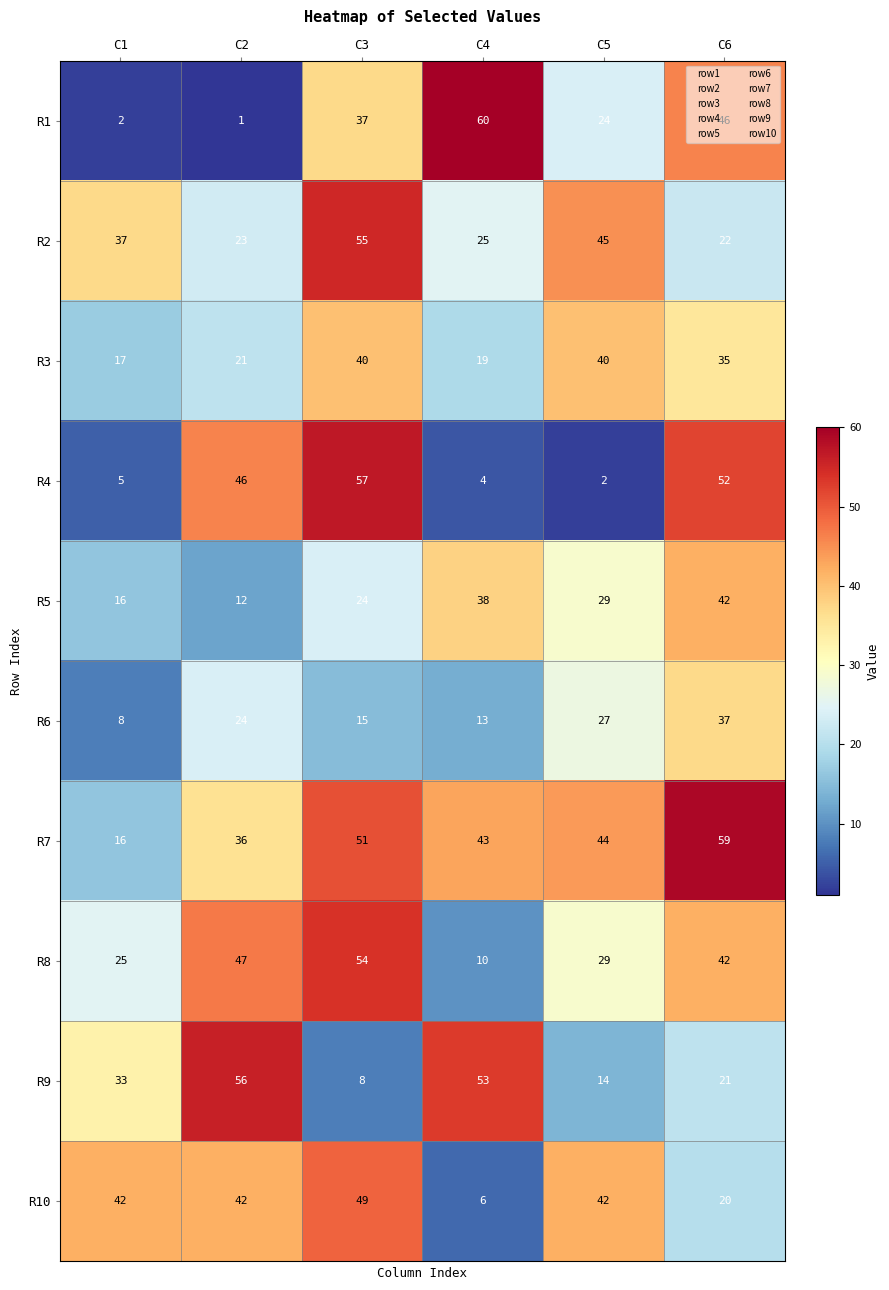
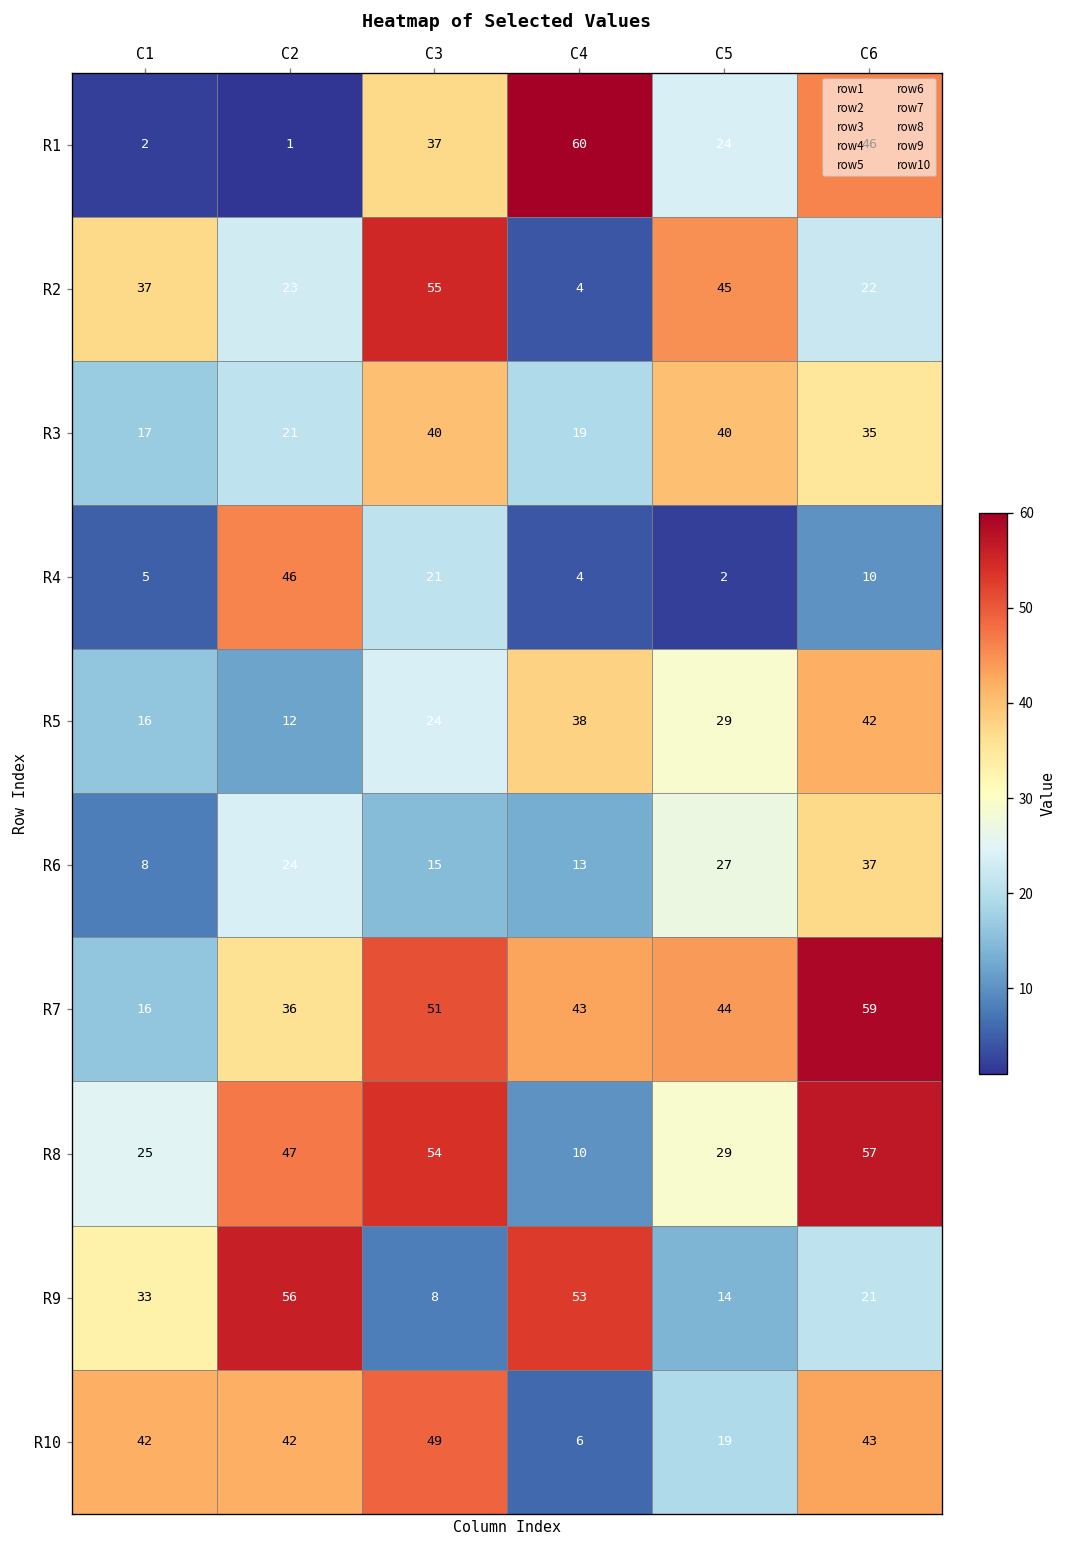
R2, C4: 25 -> 4
R4, C3: 57 -> 21
R4, C6: 52 -> 10
R8, C6: 42 -> 57
R10, C5: 42 -> 19
R10, C6: 20 -> 43
